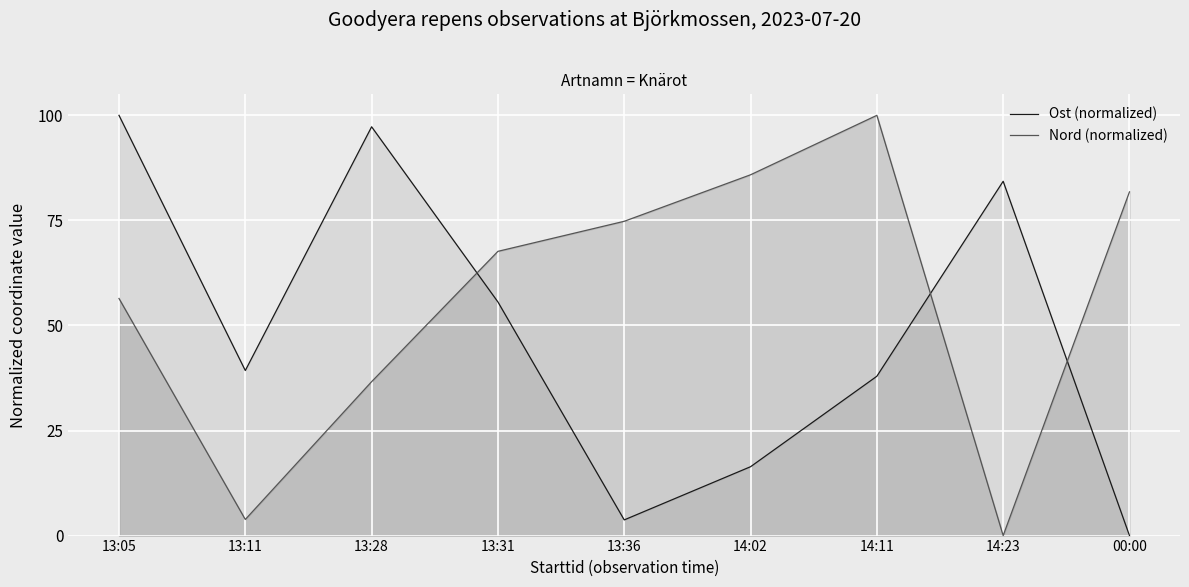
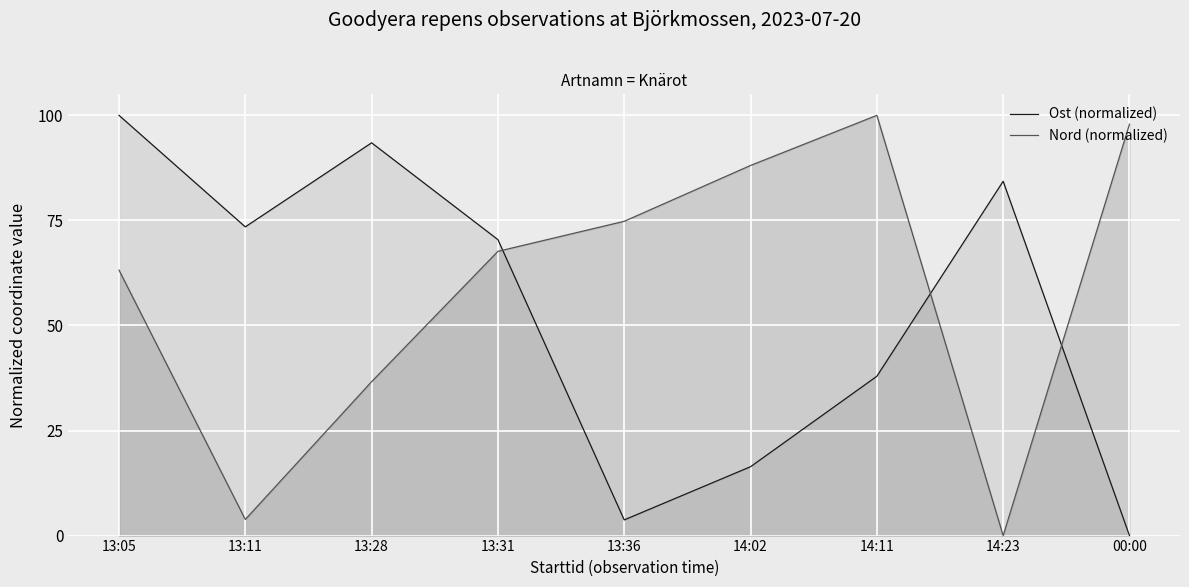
Nord (normalized), 13:05: 56 -> 63
Ost (normalized), 13:11: 39 -> 73
Ost (normalized), 13:28: 97 -> 93
Ost (normalized), 13:31: 56 -> 70
Nord (normalized), 14:02: 86 -> 88
Nord (normalized), 00:00: 82 -> 98
